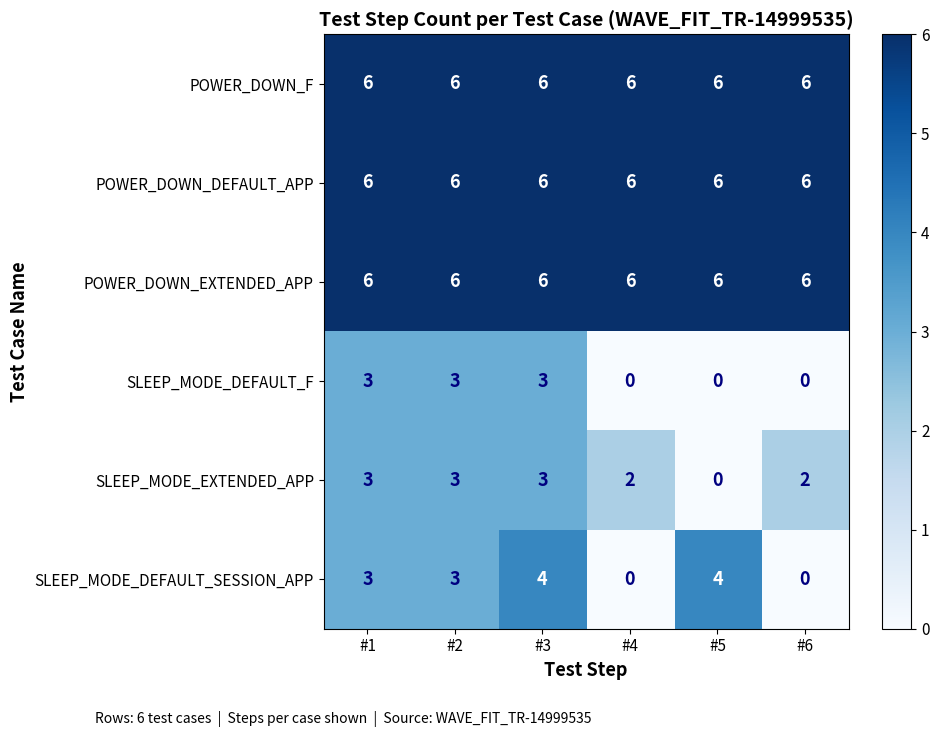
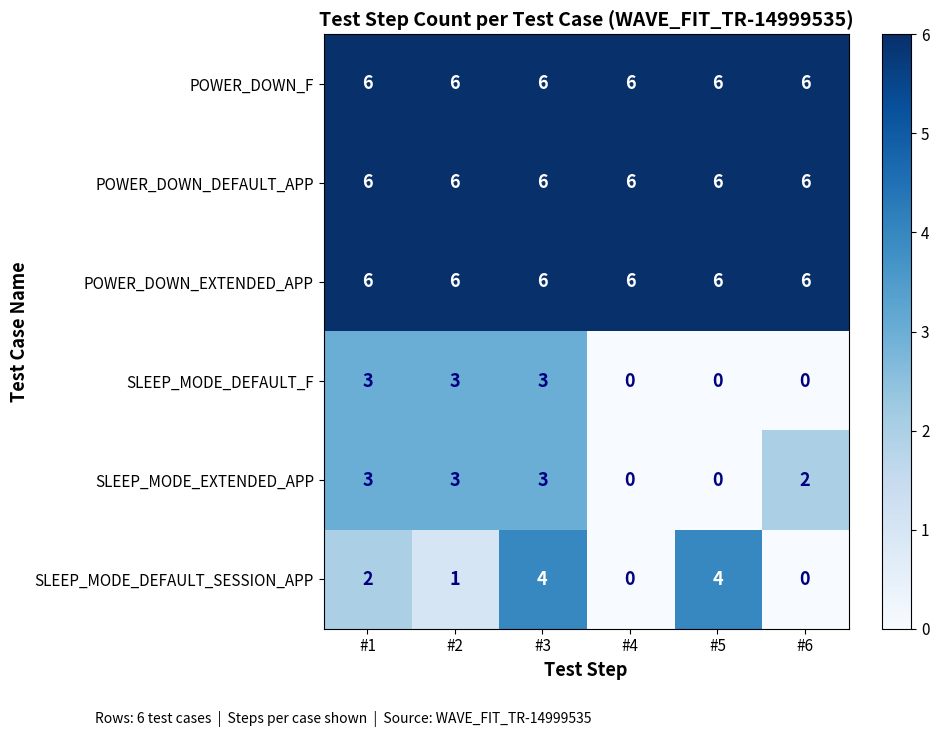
SLEEP_MODE_EXTENDED_APP, #4: 2 -> 0
SLEEP_MODE_DEFAULT_SESSION_APP, #1: 3 -> 2
SLEEP_MODE_DEFAULT_SESSION_APP, #2: 3 -> 1
